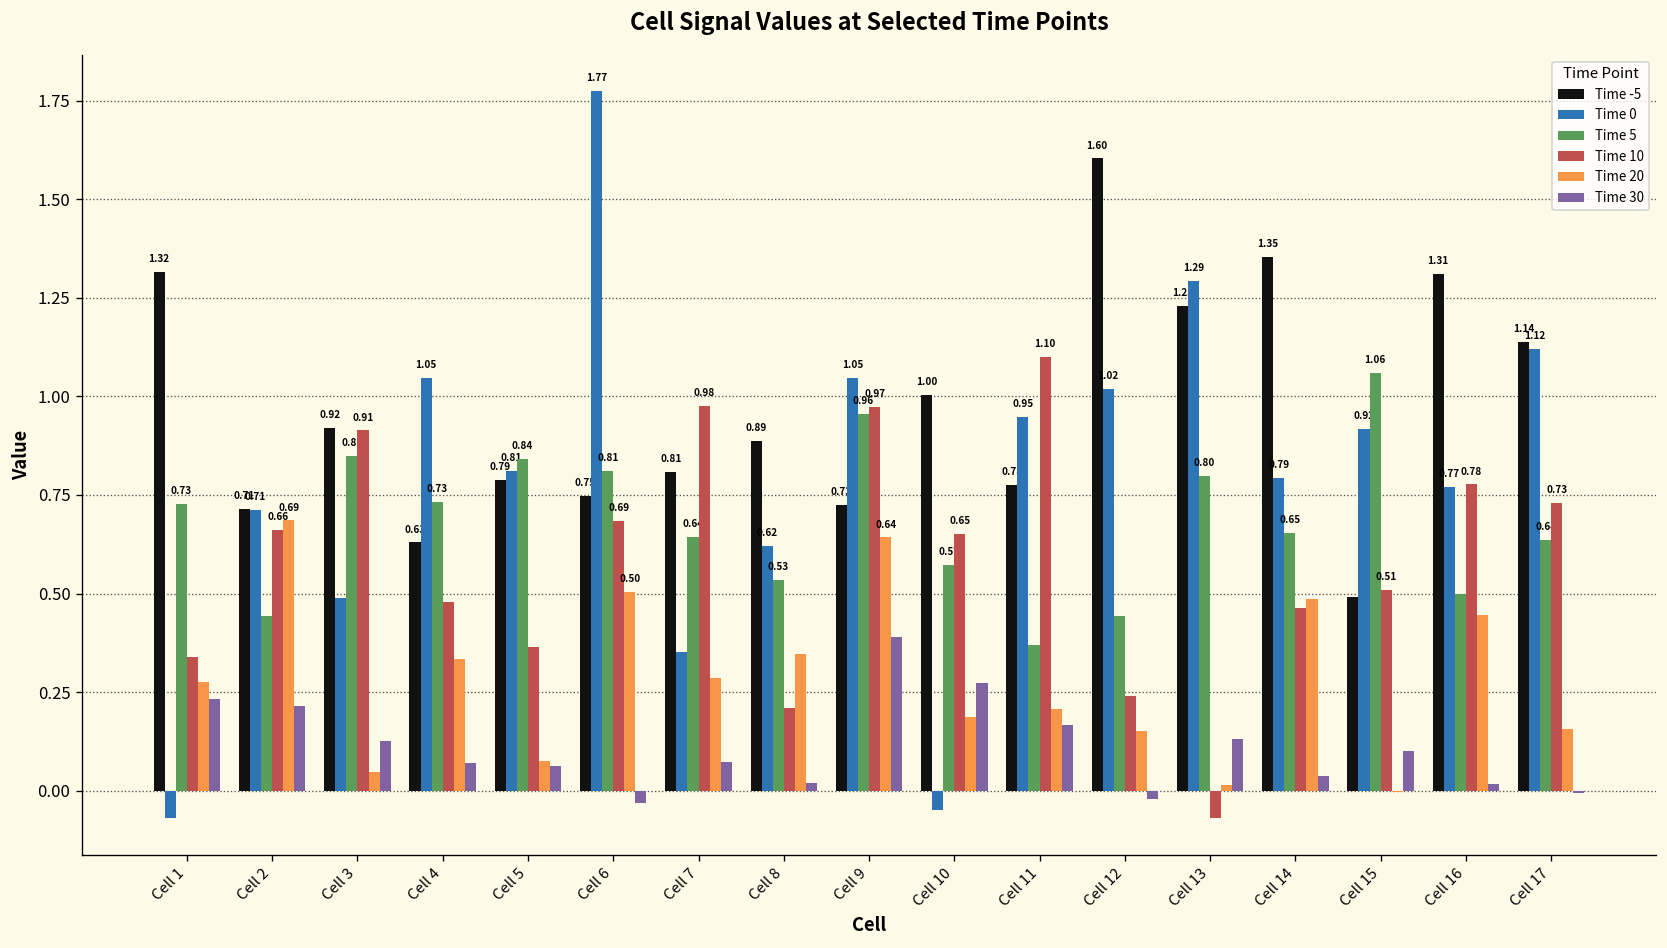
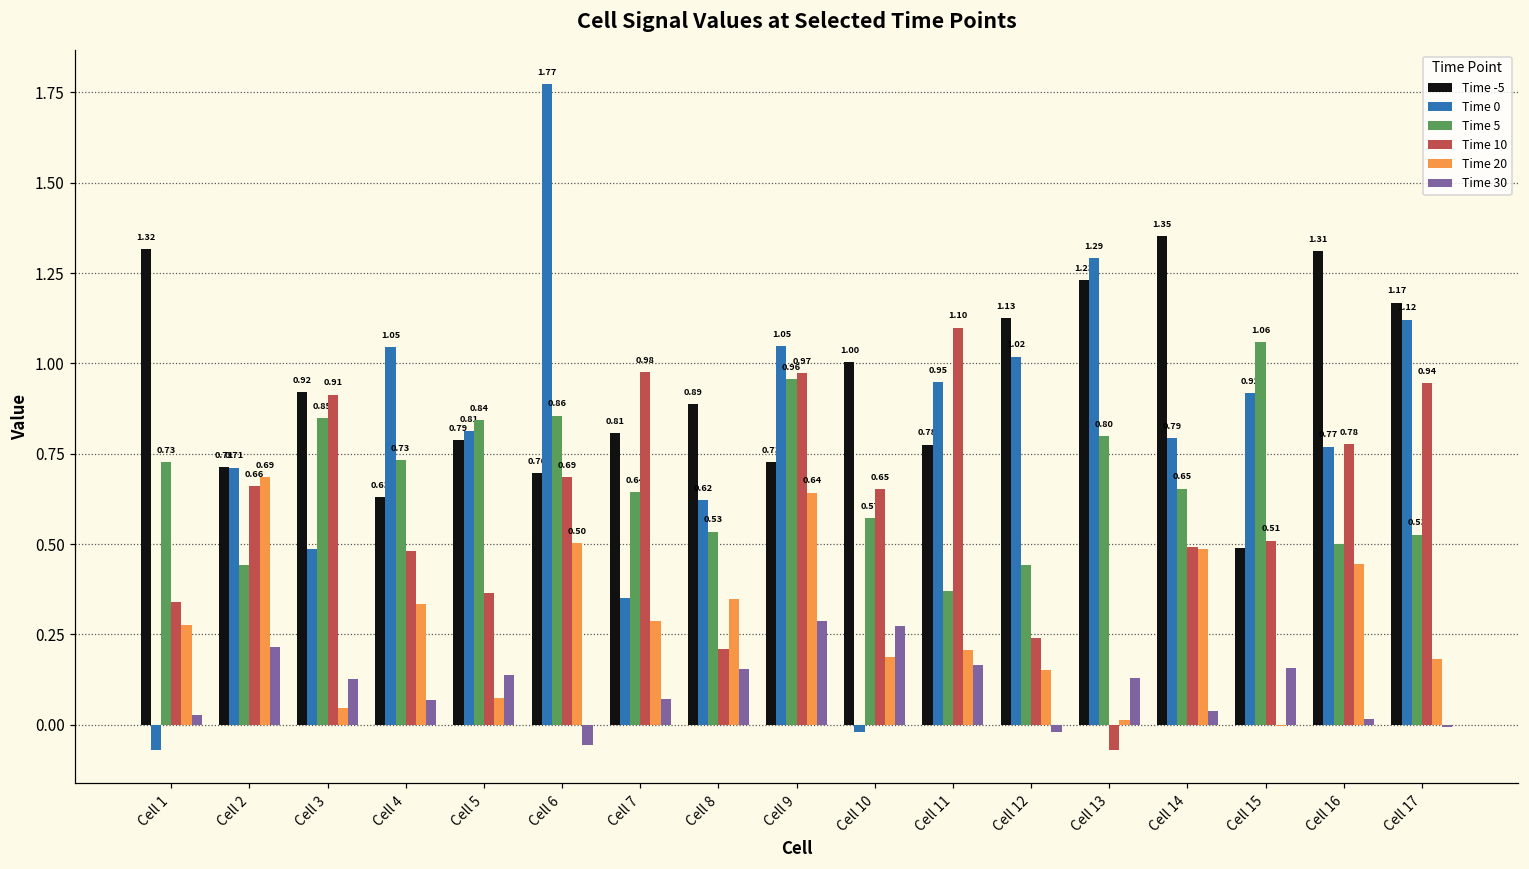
Time 30, Cell 1: 0.23 -> 0.03
Time 30, Cell 5: 0.06 -> 0.14
Time -5, Cell 6: 0.75 -> 0.70
Time 5, Cell 6: 0.81 -> 0.86
Time 30, Cell 6: -0.03 -> -0.06
Time 30, Cell 8: 0.02 -> 0.15
Time 30, Cell 9: 0.39 -> 0.29
Time 0, Cell 10: -0.05 -> -0.02
Time -5, Cell 12: 1.60 -> 1.13
Time 10, Cell 14: 0.46 -> 0.49
Time 30, Cell 15: 0.10 -> 0.16
Time -5, Cell 17: 1.14 -> 1.17
Time 5, Cell 17: 0.64 -> 0.53
Time 10, Cell 17: 0.73 -> 0.94
Time 20, Cell 17: 0.16 -> 0.18
